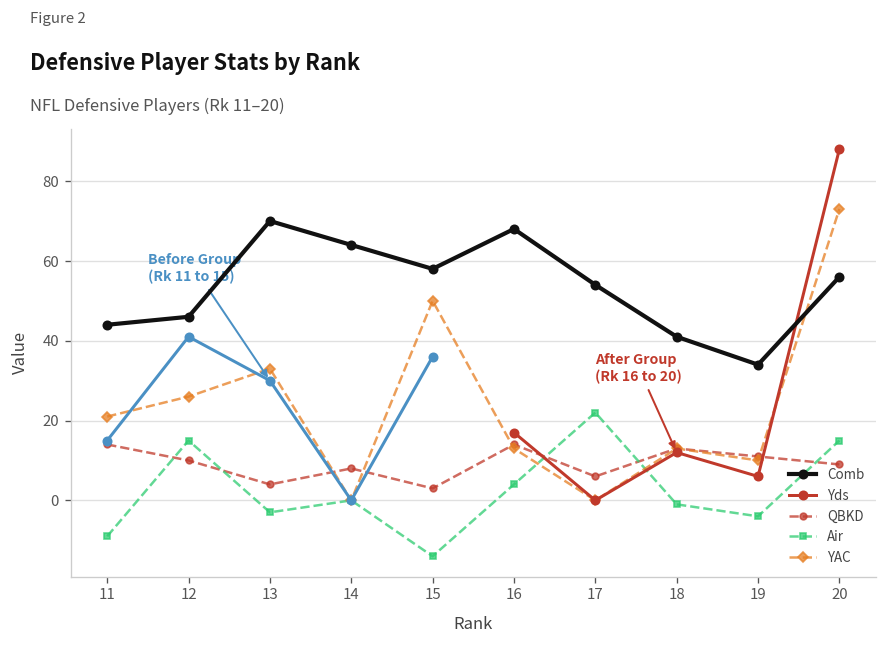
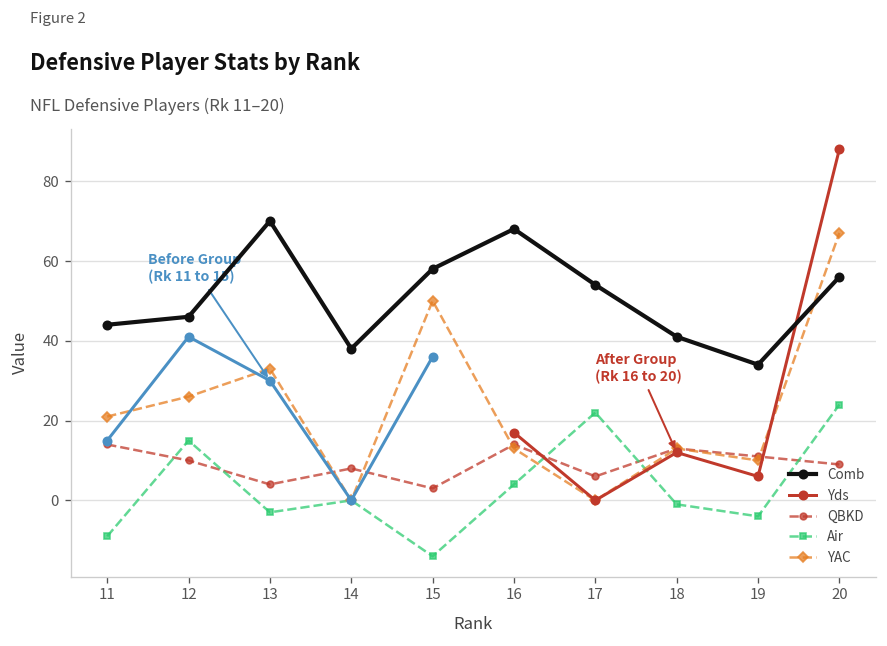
Comb, 14: 64 -> 38
Air, 20: 15 -> 24
YAC, 20: 73 -> 67
